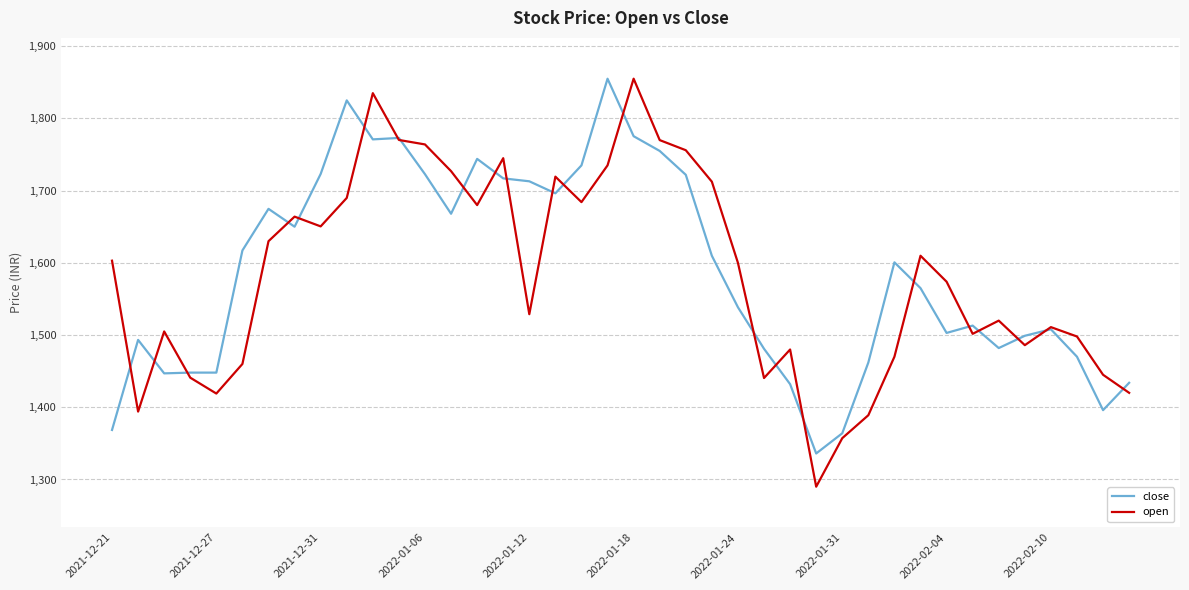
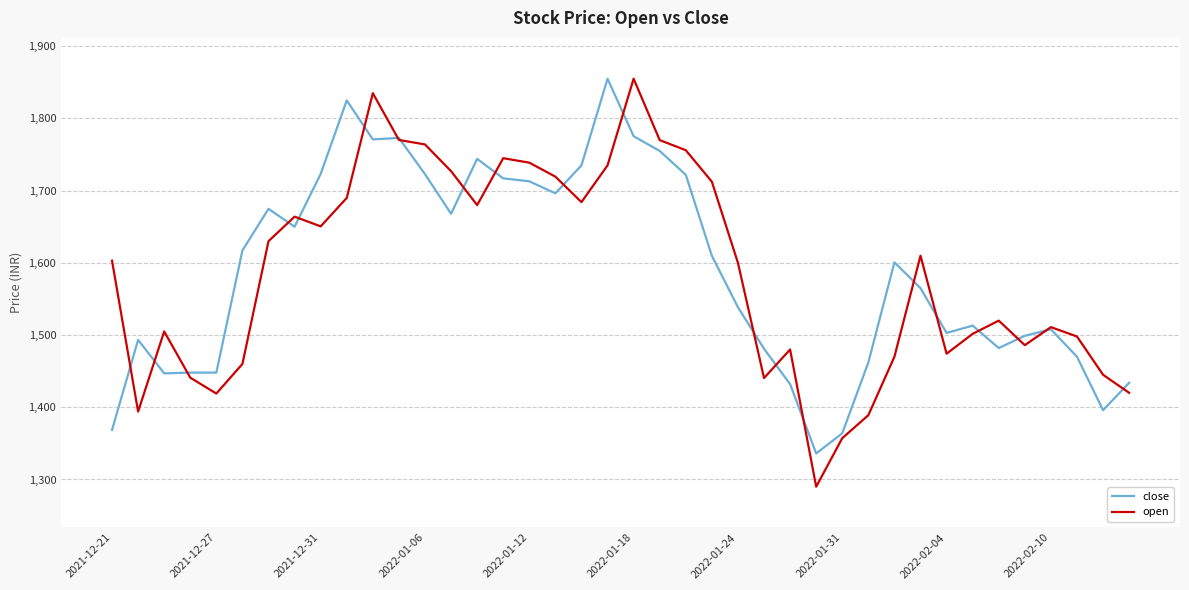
open, 2022-01-12: 1,530 -> 1,740
open, 2022-02-04: 1,570 -> 1,470
